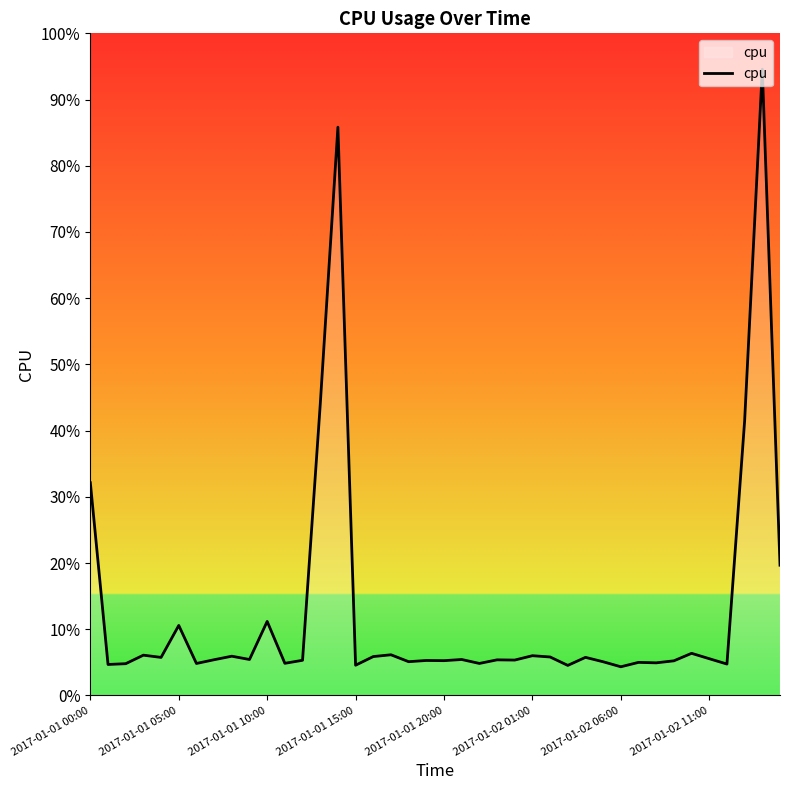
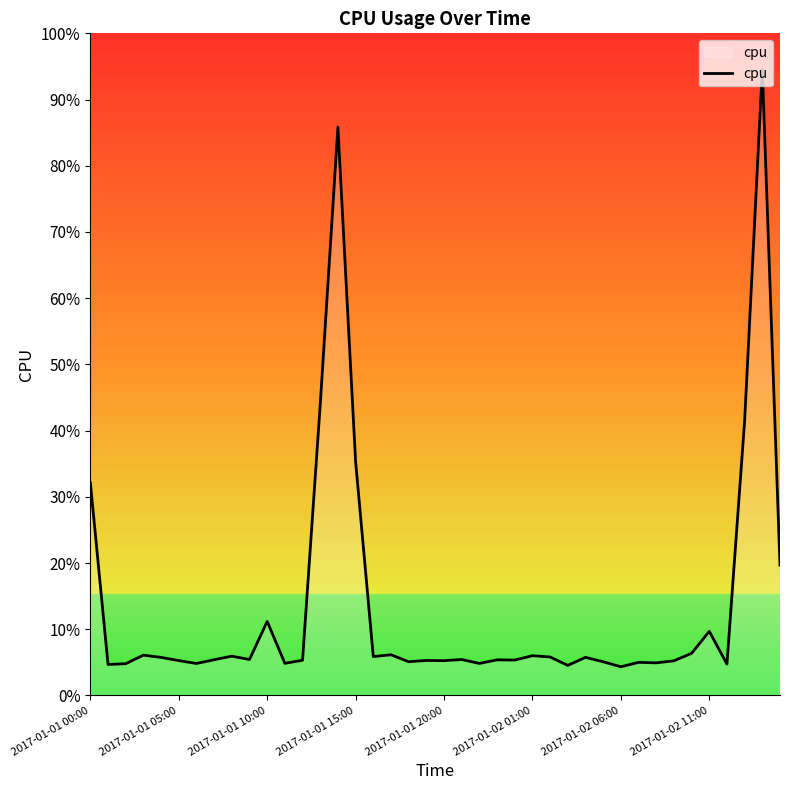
2017-01-01 05:00: 11% -> 5%
2017-01-01 15:00: 5% -> 35%
2017-01-02 11:00: 6% -> 10%
